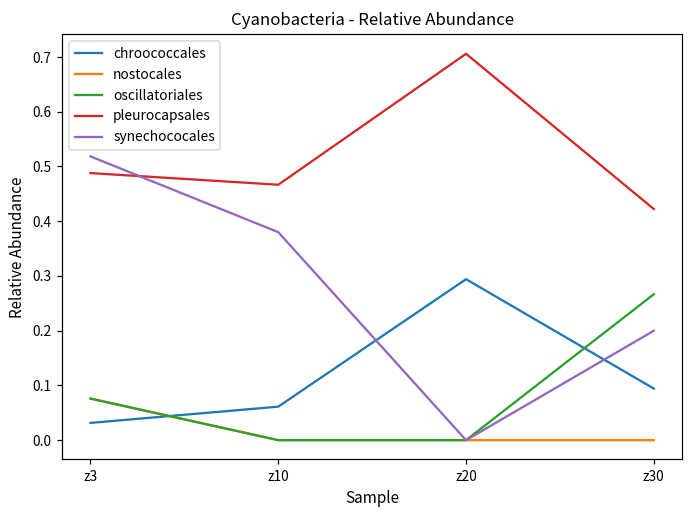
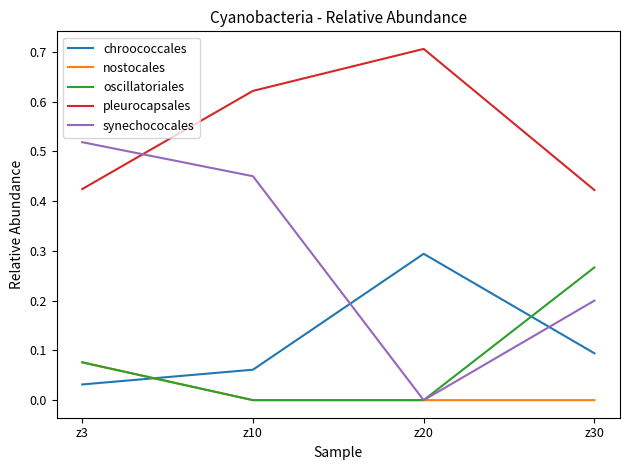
pleurocapsales, z3: 0.49 -> 0.42
pleurocapsales, z10: 0.47 -> 0.62
synechococales, z10: 0.38 -> 0.45
